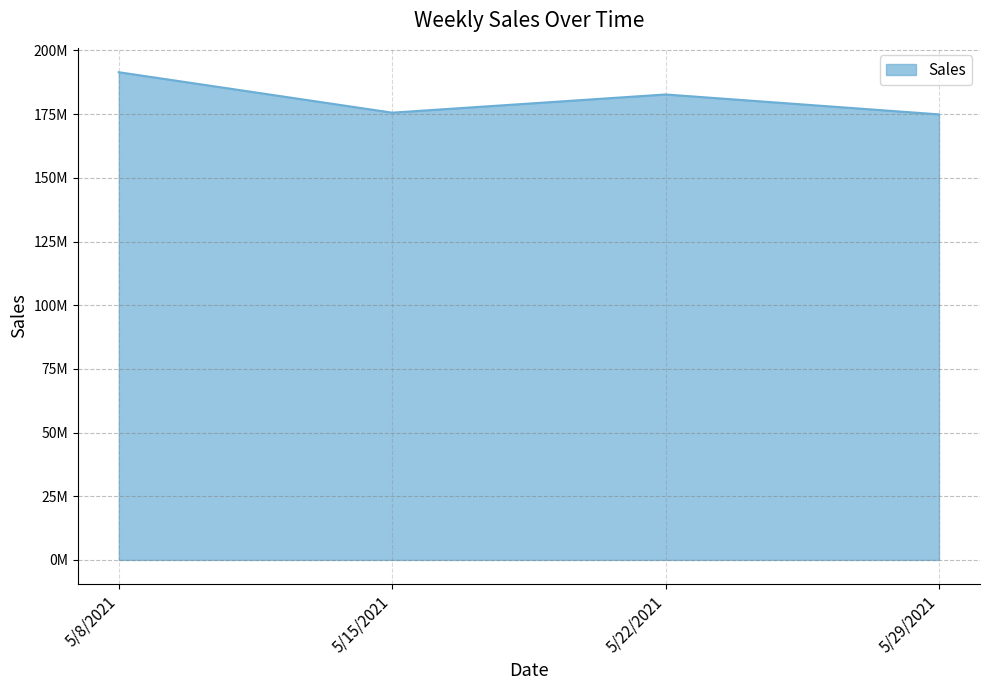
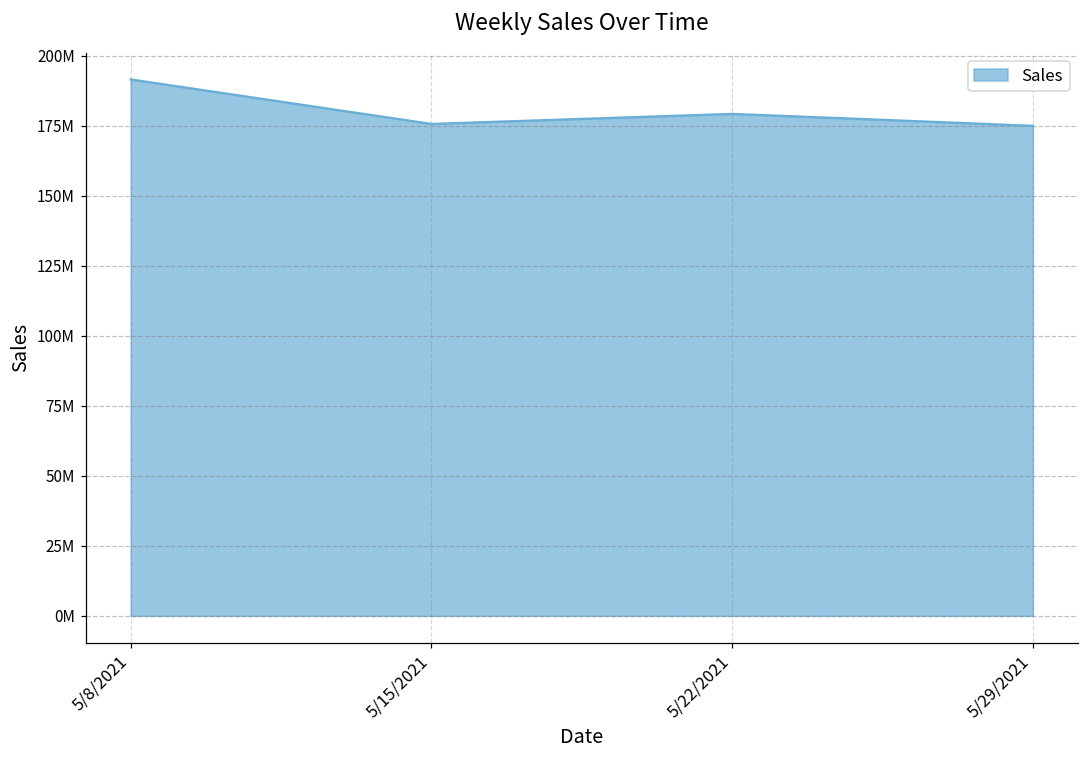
5/22/2021: 183000000 -> 179000000
